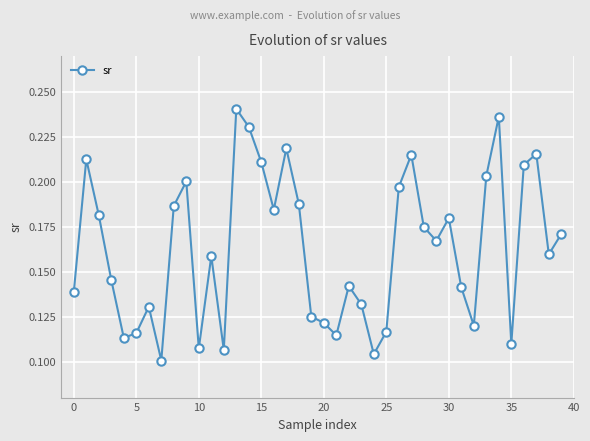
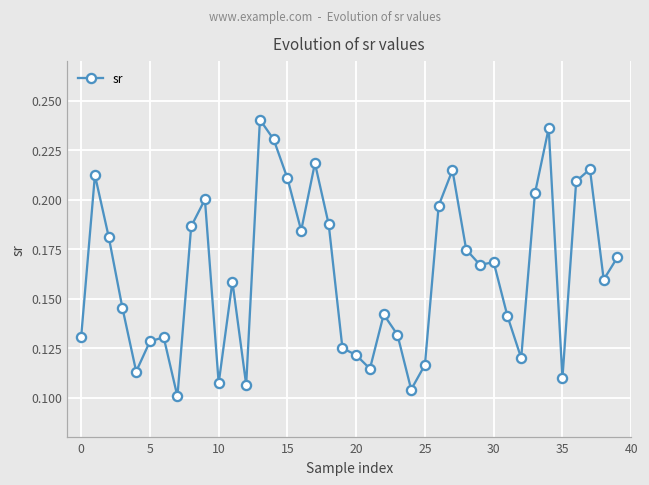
0: 0.139 -> 0.131
5: 0.116 -> 0.128
30: 0.180 -> 0.168
